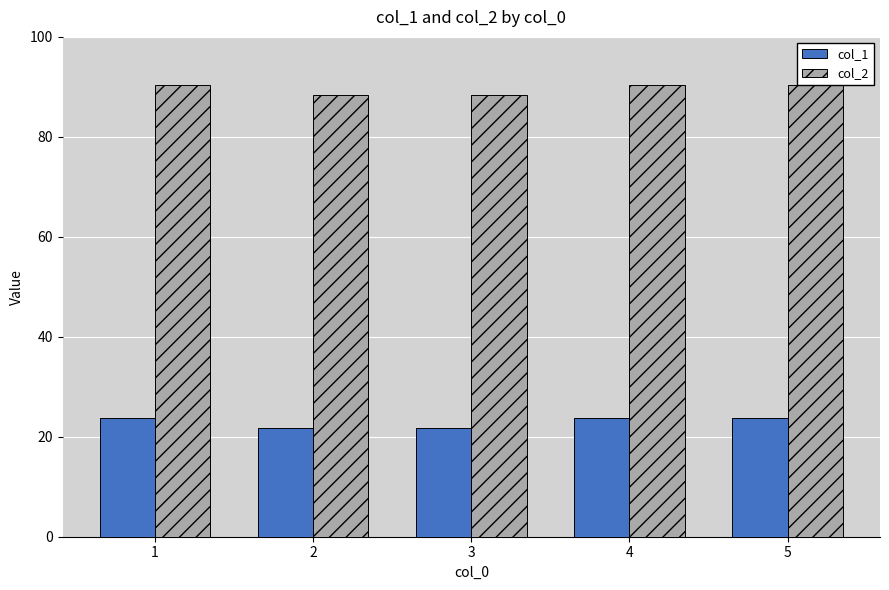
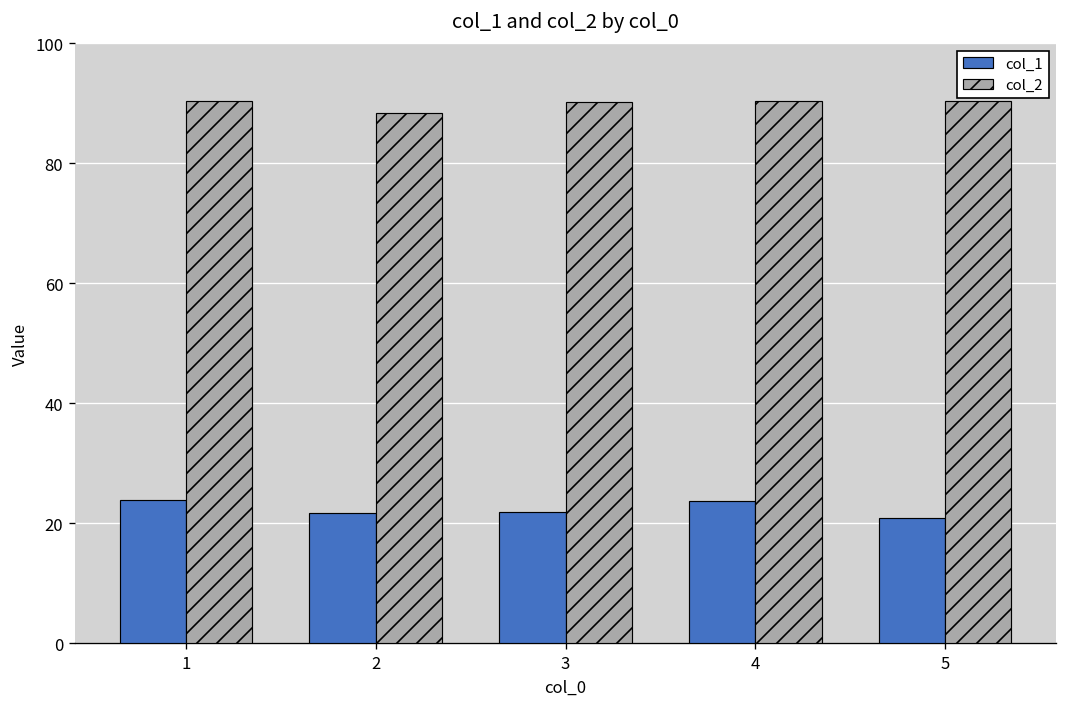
col_2, 3: 88 -> 90
col_1, 5: 24 -> 21
